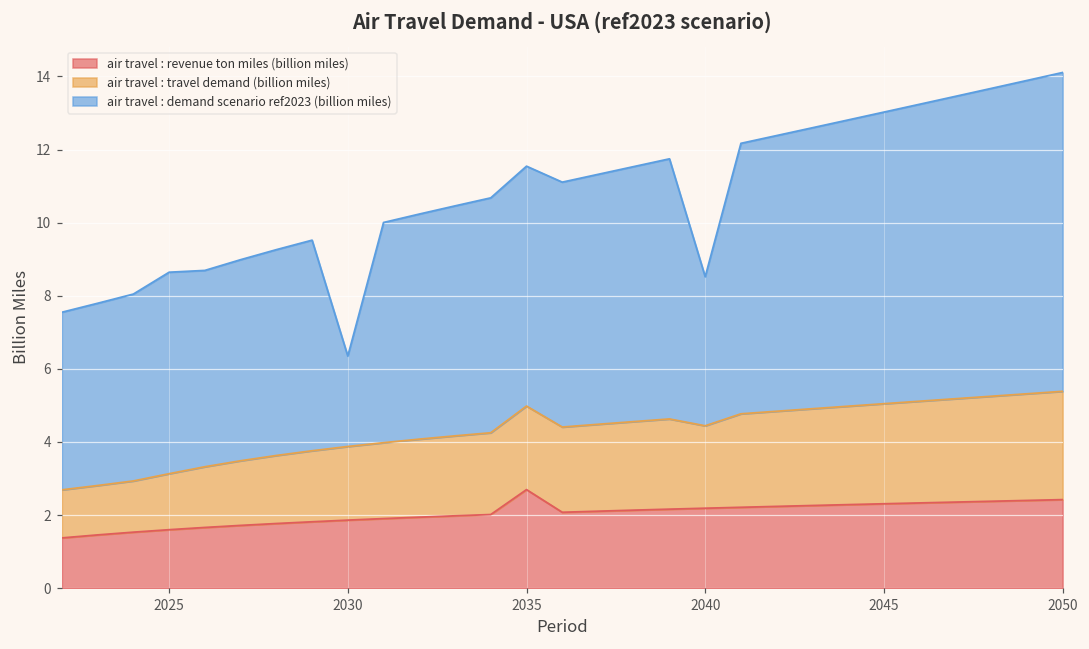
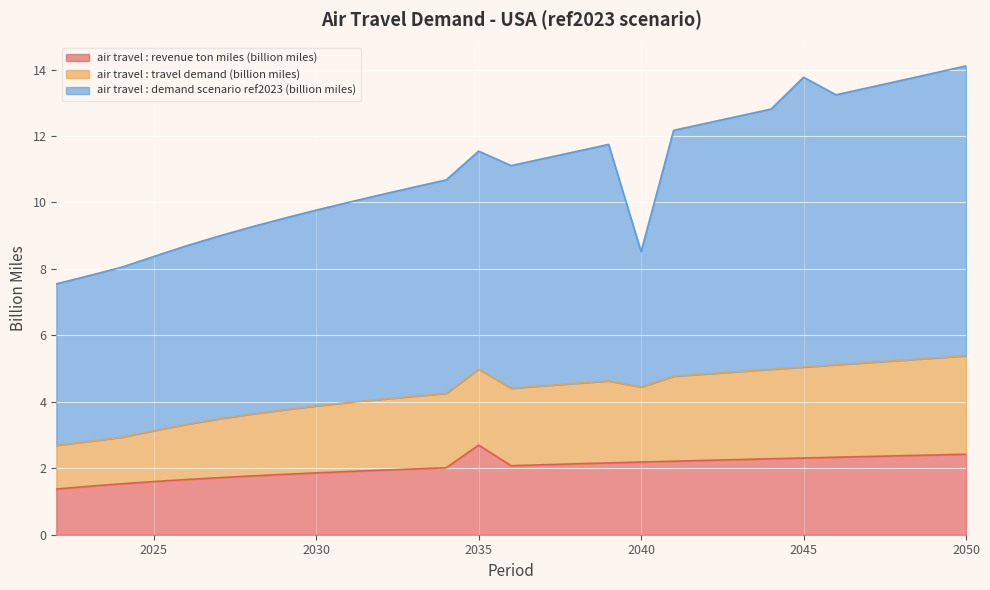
air travel : demand scenario ref2023 (billion miles), 2025: 5.5 -> 5.2
air travel : demand scenario ref2023 (billion miles), 2030: 2.5 -> 5.9
air travel : demand scenario ref2023 (billion miles), 2045: 8.0 -> 8.7
